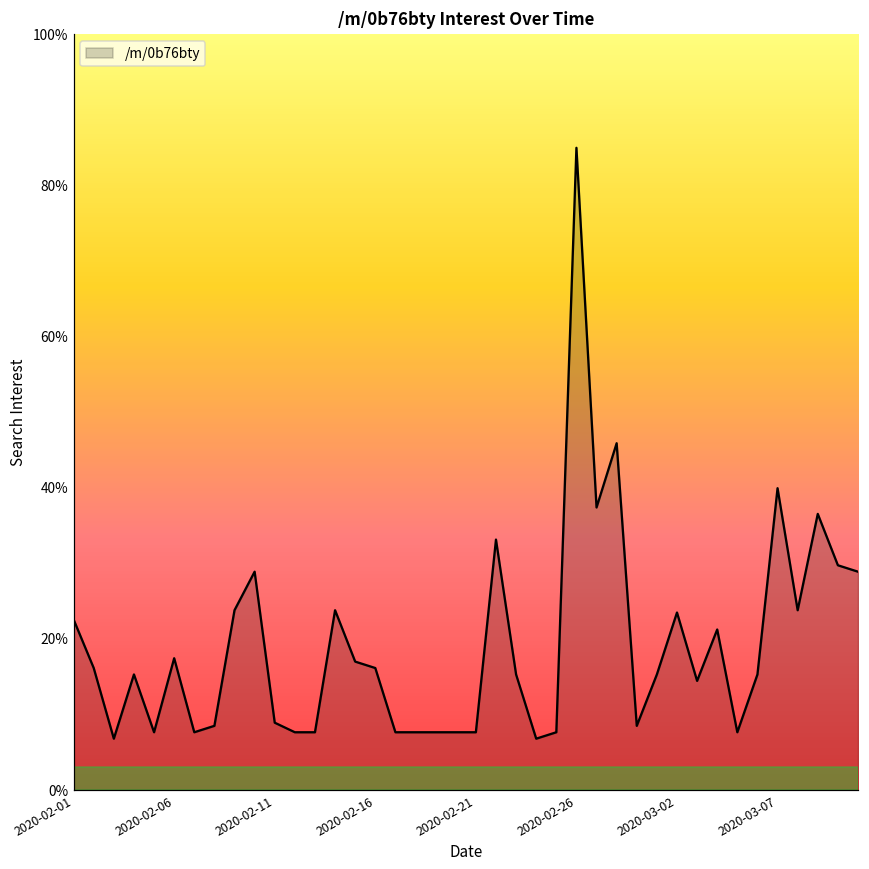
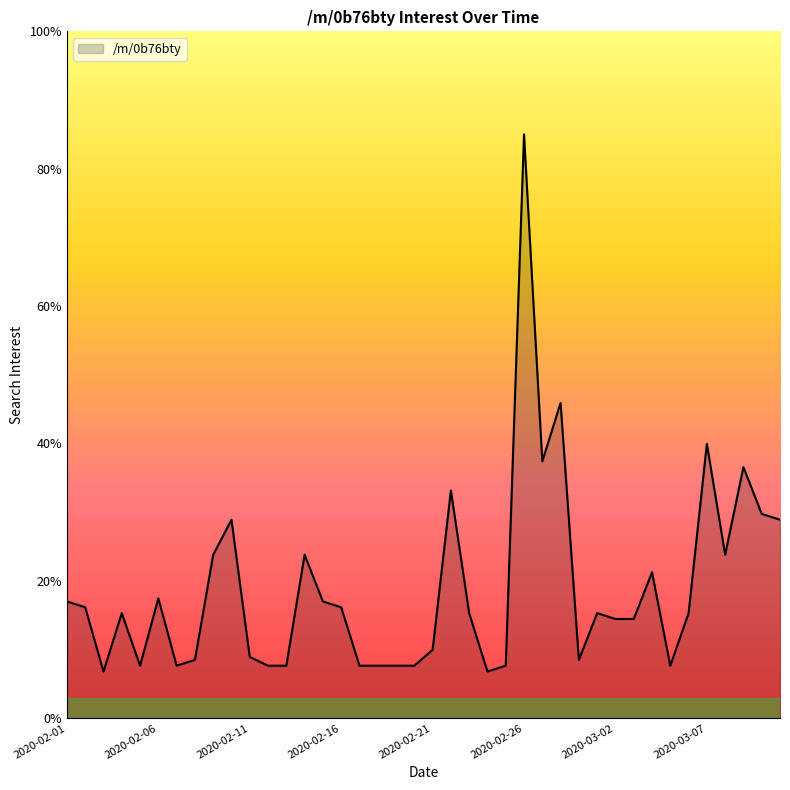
2020-02-01: 23% -> 17%
2020-02-21: 8% -> 10%
2020-03-02: 23% -> 14%
